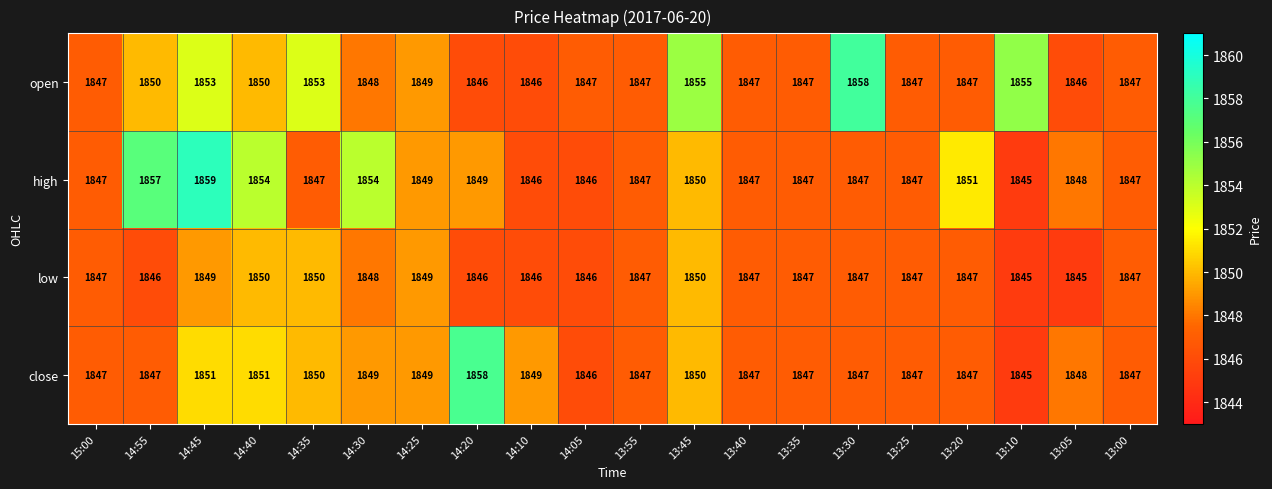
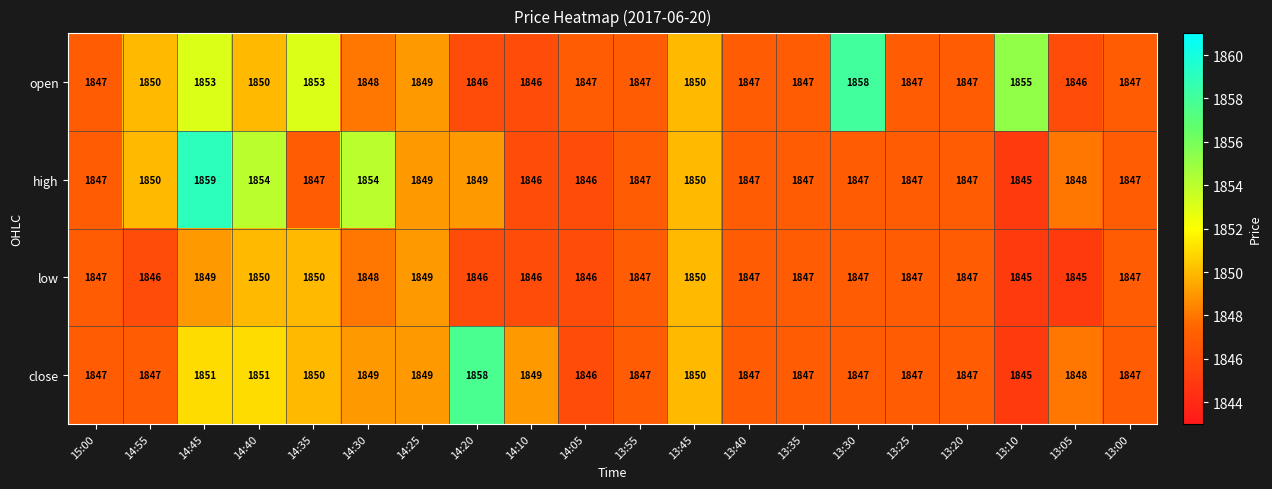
open, 13:45: 1855 -> 1850
high, 14:55: 1857 -> 1850
high, 13:20: 1851 -> 1847
